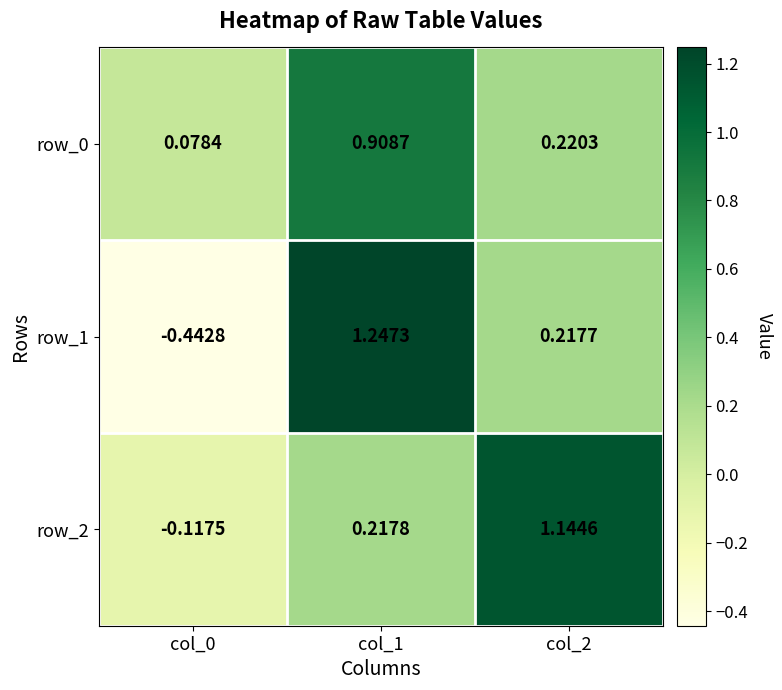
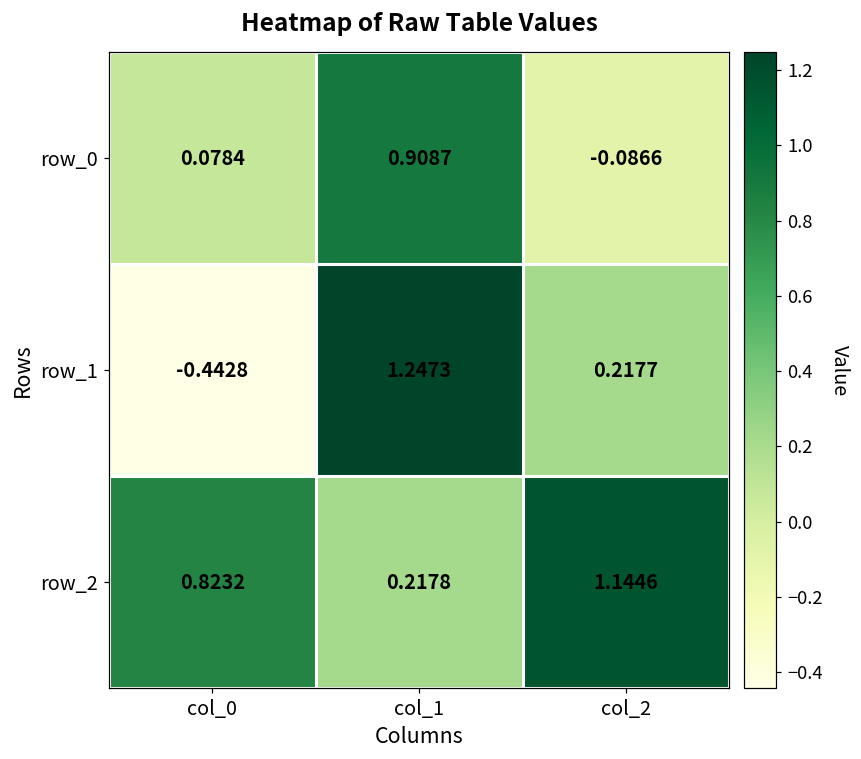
row_0, col_2: 0.2203 -> -0.0866
row_2, col_0: -0.1175 -> 0.8232
